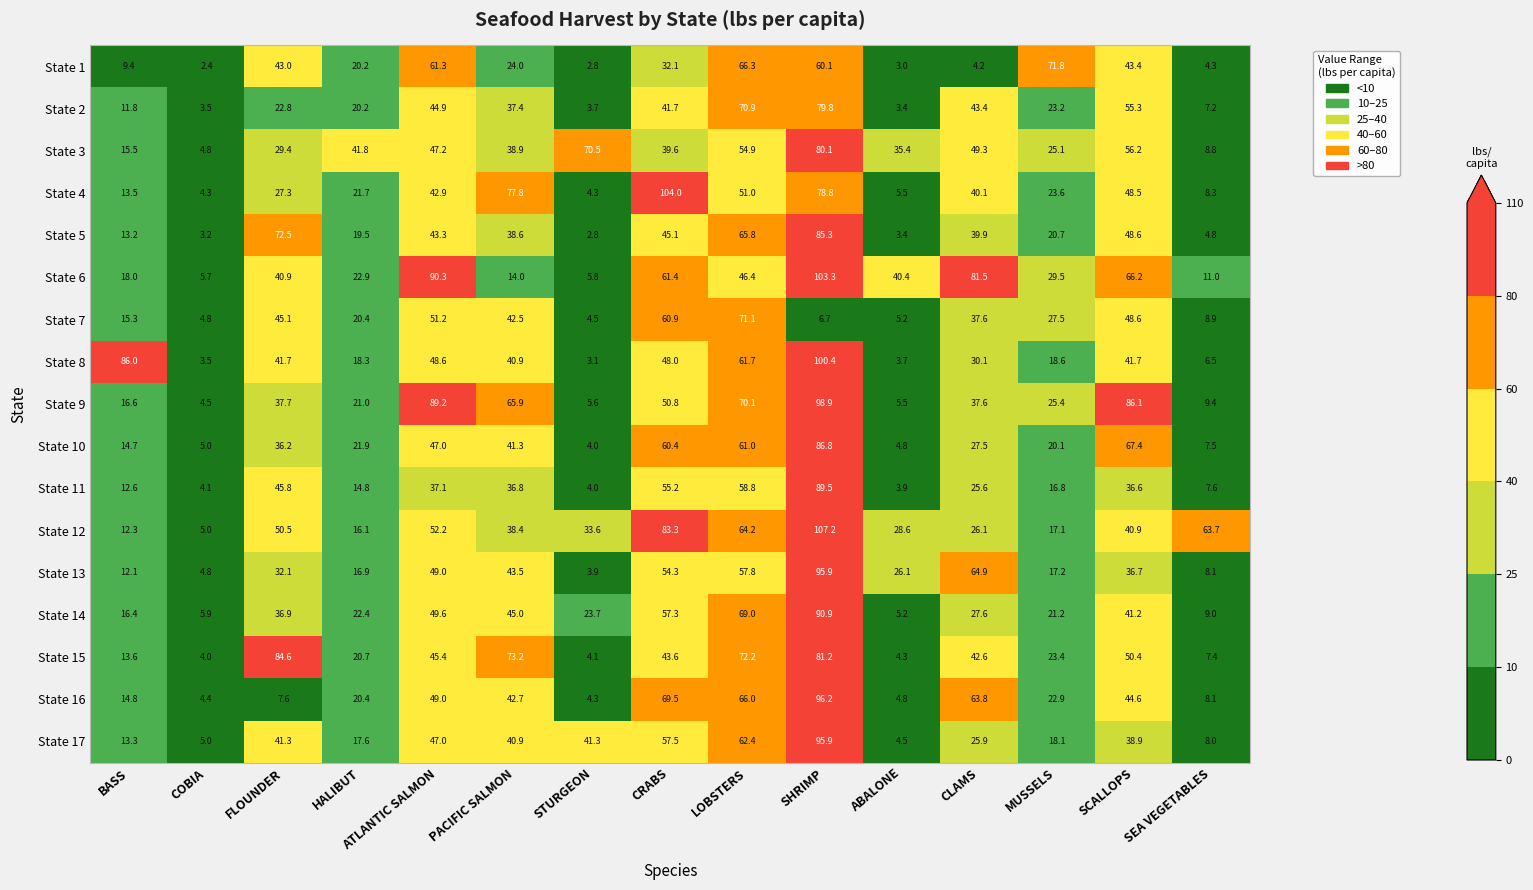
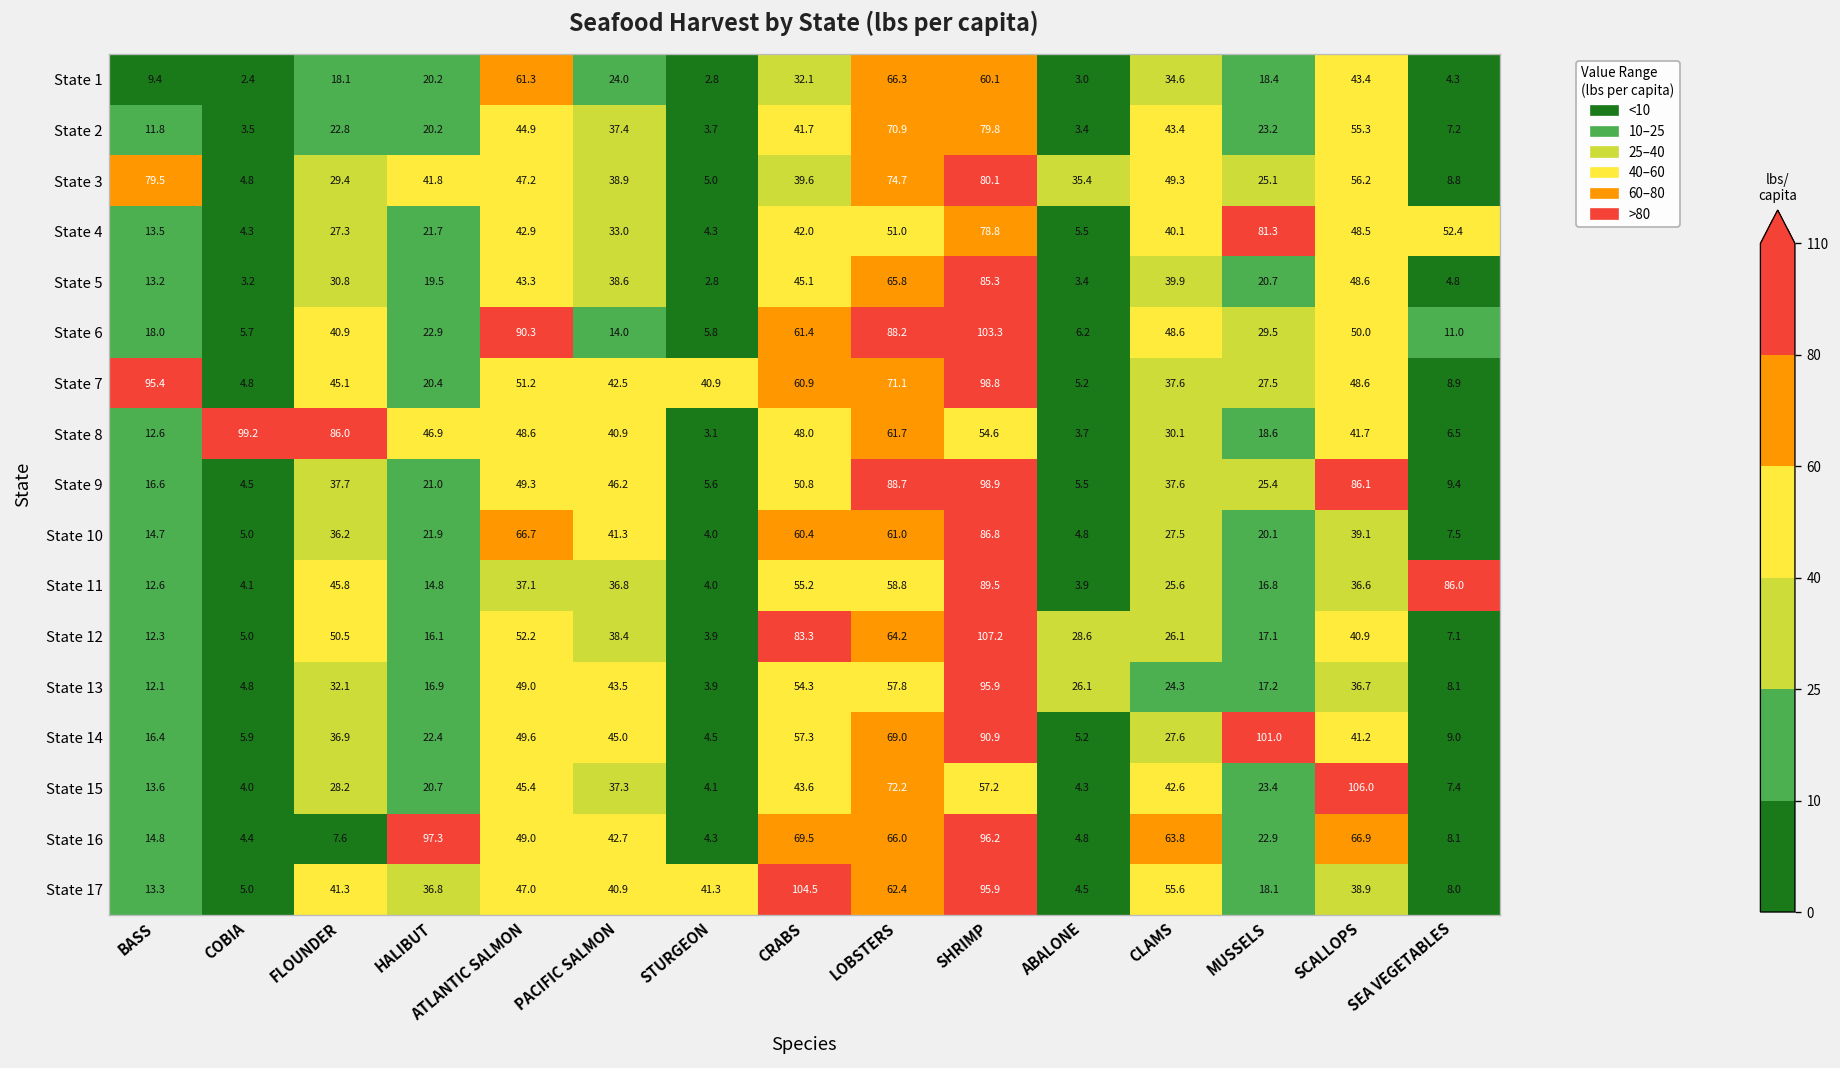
Seafood Harvest by State (lbs per capita), State 1, FLOUNDER: 43.0 -> 18.1
Seafood Harvest by State (lbs per capita), State 1, CLAMS: 4.2 -> 34.6
Seafood Harvest by State (lbs per capita), State 1, MUSSELS: 71.8 -> 18.4
Seafood Harvest by State (lbs per capita), State 3, BASS: 15.5 -> 79.5
Seafood Harvest by State (lbs per capita), State 3, STURGEON: 70.5 -> 5.0
Seafood Harvest by State (lbs per capita), State 3, LOBSTERS: 54.9 -> 74.7
Seafood Harvest by State (lbs per capita), State 4, PACIFIC SALMON: 77.8 -> 33.0
Seafood Harvest by State (lbs per capita), State 4, CRABS: 104.0 -> 42.0
Seafood Harvest by State (lbs per capita), State 4, MUSSELS: 23.6 -> 81.3
Seafood Harvest by State (lbs per capita), State 4, SEA VEGETABLES: 8.3 -> 52.4
Seafood Harvest by State (lbs per capita), State 5, FLOUNDER: 72.5 -> 30.8
Seafood Harvest by State (lbs per capita), State 6, LOBSTERS: 46.4 -> 88.2
Seafood Harvest by State (lbs per capita), State 6, ABALONE: 40.4 -> 6.2
Seafood Harvest by State (lbs per capita), State 6, CLAMS: 81.5 -> 48.6
Seafood Harvest by State (lbs per capita), State 6, SCALLOPS: 66.2 -> 50.0
Seafood Harvest by State (lbs per capita), State 7, BASS: 15.3 -> 95.4
Seafood Harvest by State (lbs per capita), State 7, STURGEON: 4.5 -> 40.9
Seafood Harvest by State (lbs per capita), State 7, SHRIMP: 6.7 -> 98.8
Seafood Harvest by State (lbs per capita), State 8, BASS: 86.0 -> 12.6
Seafood Harvest by State (lbs per capita), State 8, COBIA: 3.5 -> 99.2
Seafood Harvest by State (lbs per capita), State 8, FLOUNDER: 41.7 -> 86.0
Seafood Harvest by State (lbs per capita), State 8, HALIBUT: 18.3 -> 46.9
Seafood Harvest by State (lbs per capita), State 8, SHRIMP: 100.4 -> 54.6
Seafood Harvest by State (lbs per capita), State 9, ATLANTIC SALMON: 89.2 -> 49.3
Seafood Harvest by State (lbs per capita), State 9, PACIFIC SALMON: 65.9 -> 46.2
Seafood Harvest by State (lbs per capita), State 9, LOBSTERS: 70.1 -> 88.7
Seafood Harvest by State (lbs per capita), State 10, ATLANTIC SALMON: 47.0 -> 66.7
Seafood Harvest by State (lbs per capita), State 10, SCALLOPS: 67.4 -> 39.1
Seafood Harvest by State (lbs per capita), State 11, SEA VEGETABLES: 7.6 -> 86.0
Seafood Harvest by State (lbs per capita), State 12, STURGEON: 33.6 -> 3.9
Seafood Harvest by State (lbs per capita), State 12, SEA VEGETABLES: 63.7 -> 7.1
Seafood Harvest by State (lbs per capita), State 13, CLAMS: 64.9 -> 24.3
Seafood Harvest by State (lbs per capita), State 14, STURGEON: 23.7 -> 4.5
Seafood Harvest by State (lbs per capita), State 14, MUSSELS: 21.2 -> 101.0
Seafood Harvest by State (lbs per capita), State 15, FLOUNDER: 84.6 -> 28.2
Seafood Harvest by State (lbs per capita), State 15, PACIFIC SALMON: 73.2 -> 37.3
Seafood Harvest by State (lbs per capita), State 15, SHRIMP: 81.2 -> 57.2
Seafood Harvest by State (lbs per capita), State 15, SCALLOPS: 50.4 -> 106.0
Seafood Harvest by State (lbs per capita), State 16, HALIBUT: 20.4 -> 97.3
Seafood Harvest by State (lbs per capita), State 16, SCALLOPS: 44.6 -> 66.9
Seafood Harvest by State (lbs per capita), State 17, HALIBUT: 17.6 -> 36.8
Seafood Harvest by State (lbs per capita), State 17, CRABS: 57.5 -> 104.5
Seafood Harvest by State (lbs per capita), State 17, CLAMS: 25.9 -> 55.6
